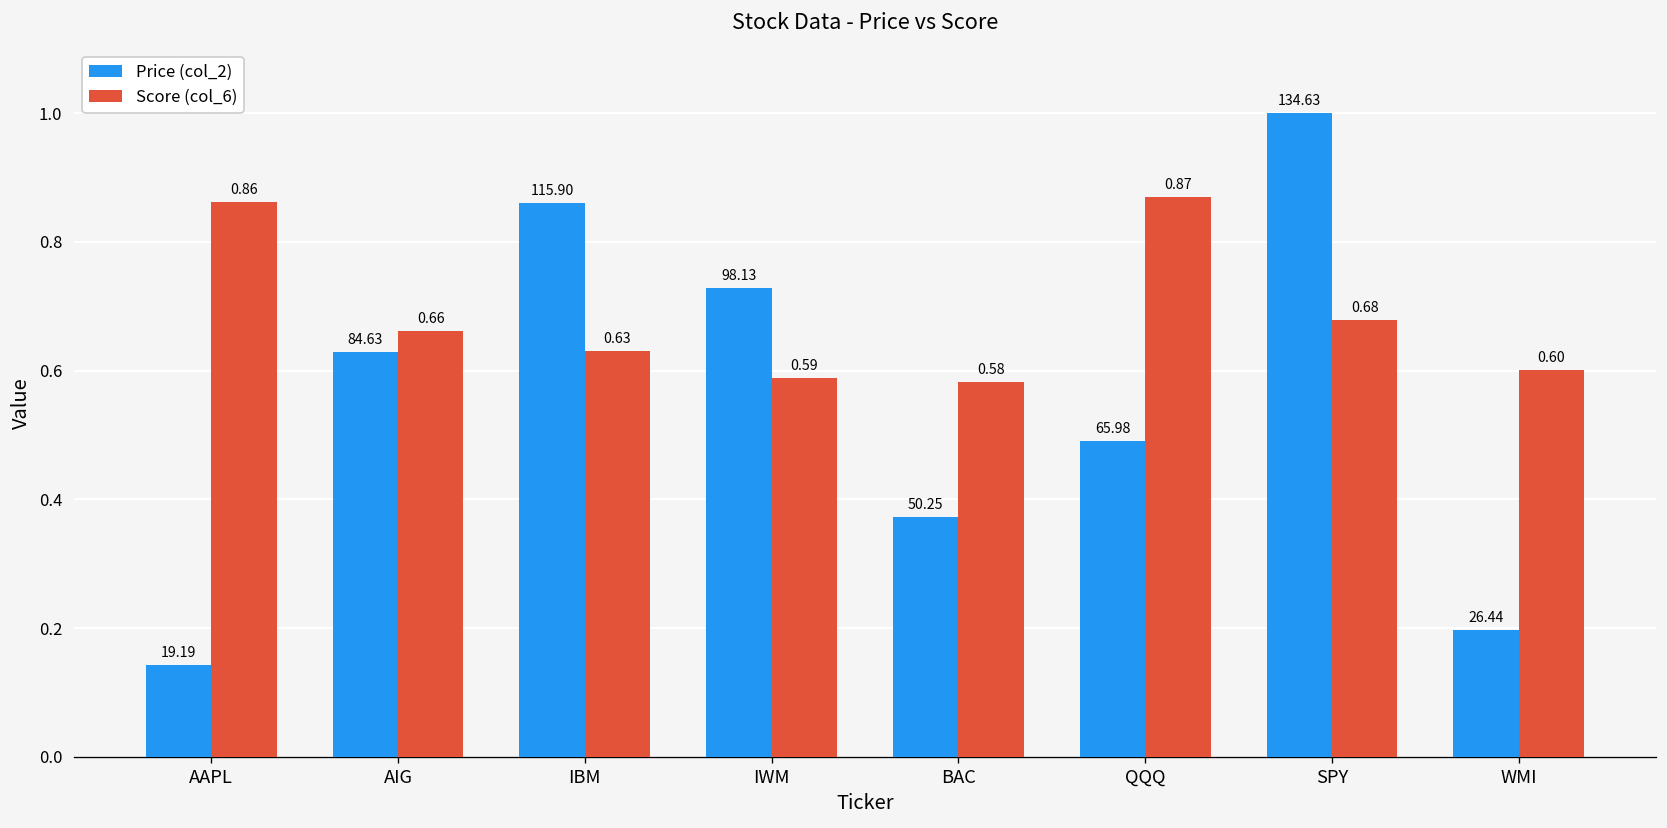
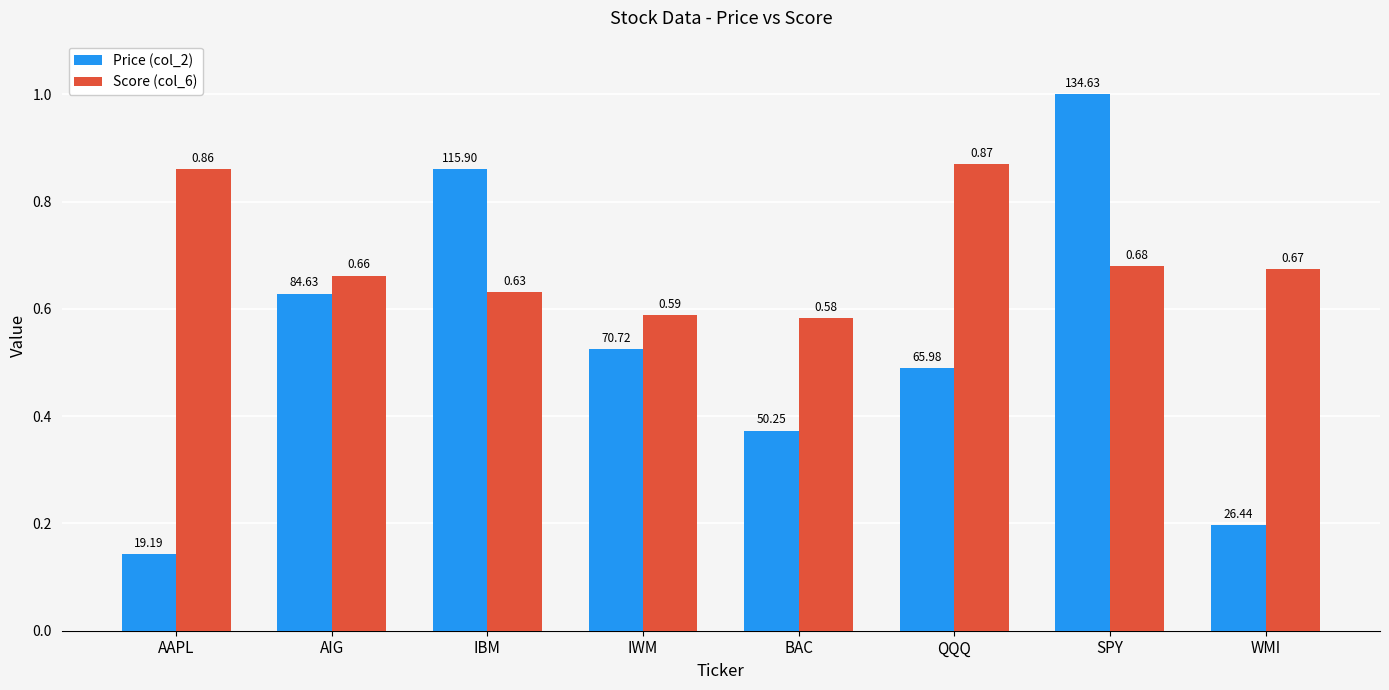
Price (col_2), IWM: 98.13 -> 70.72
Score (col_6), WMI: 0.60 -> 0.67
